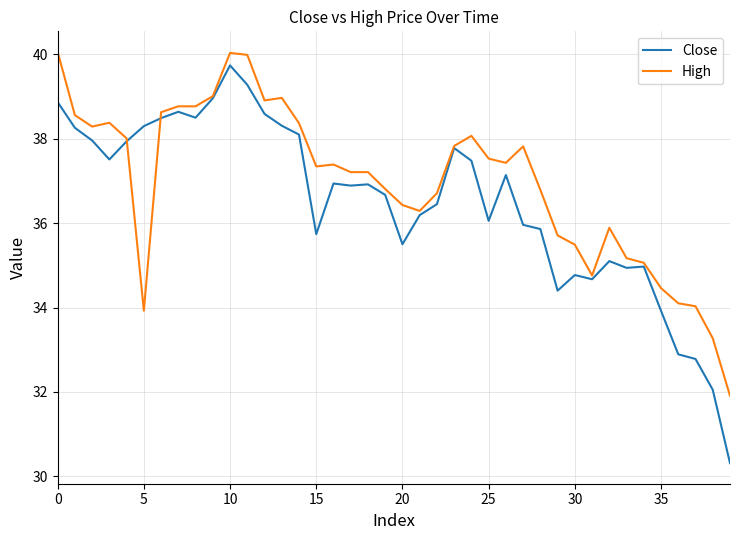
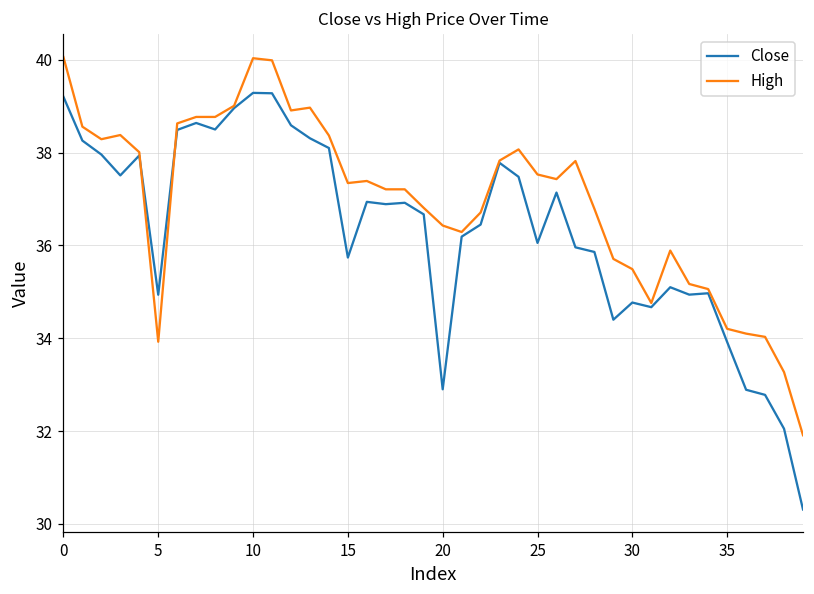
Close, 0: 38.9 -> 39.2
Close, 5: 38.3 -> 34.9
Close, 10: 39.7 -> 39.3
Close, 20: 35.5 -> 32.9
High, 35: 34.5 -> 34.2
